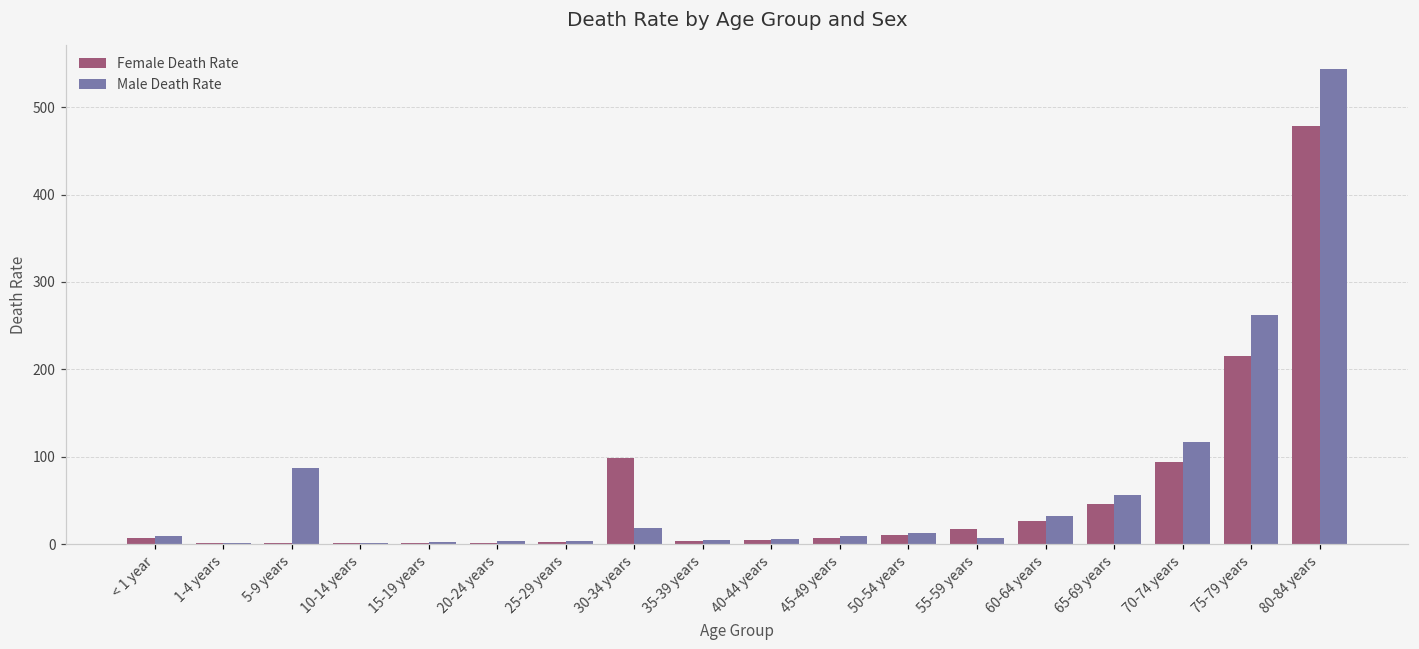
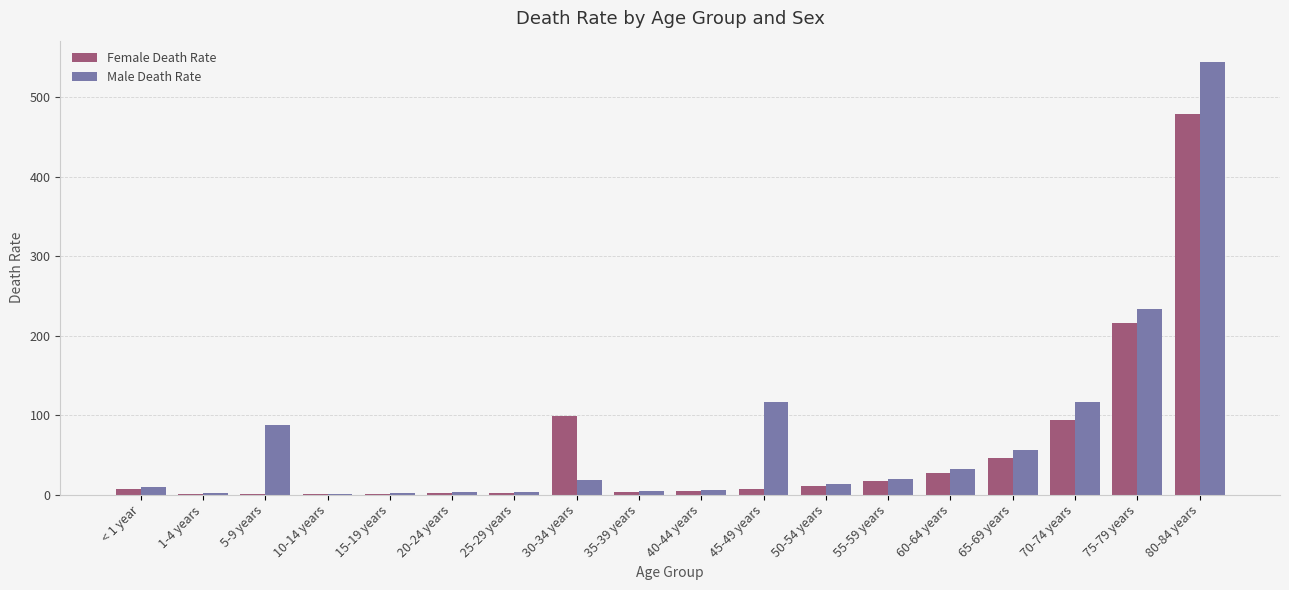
Male Death Rate, 45-49 years: 10 -> 120
Male Death Rate, 55-59 years: 10 -> 20
Male Death Rate, 75-79 years: 260 -> 230
